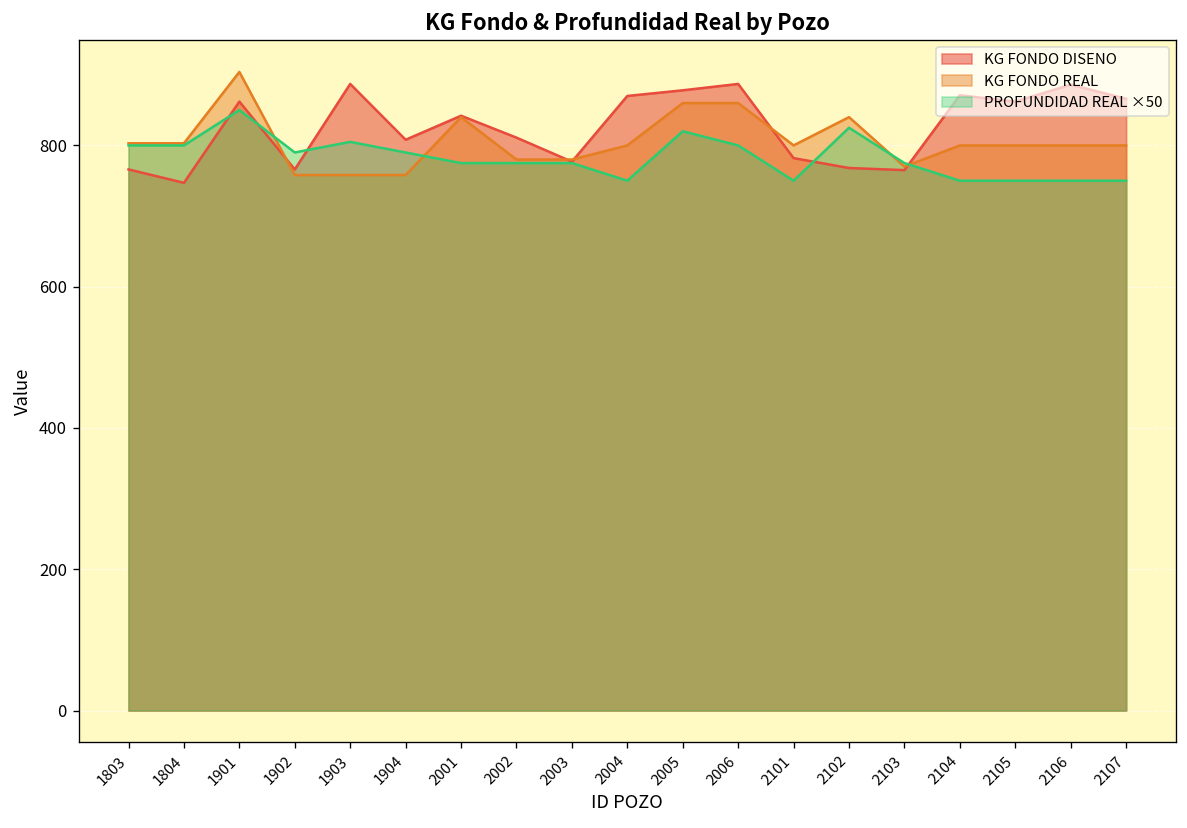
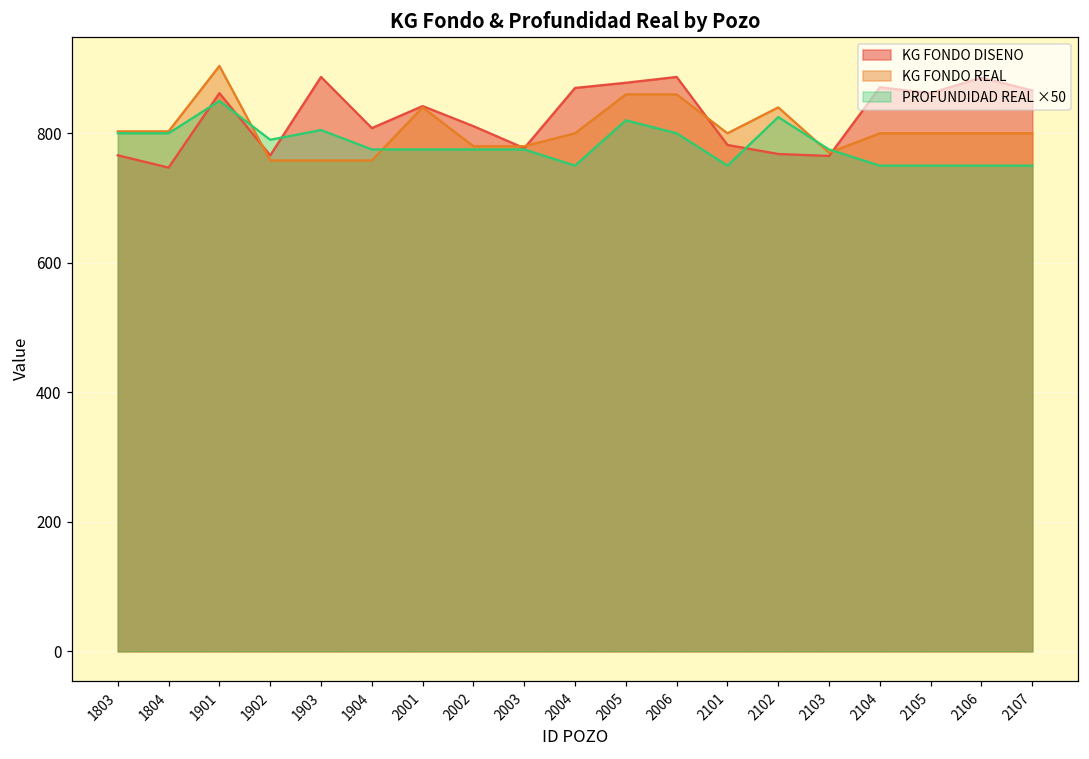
PROFUNDIDAD REAL ×50, 1904: 790 -> 780
